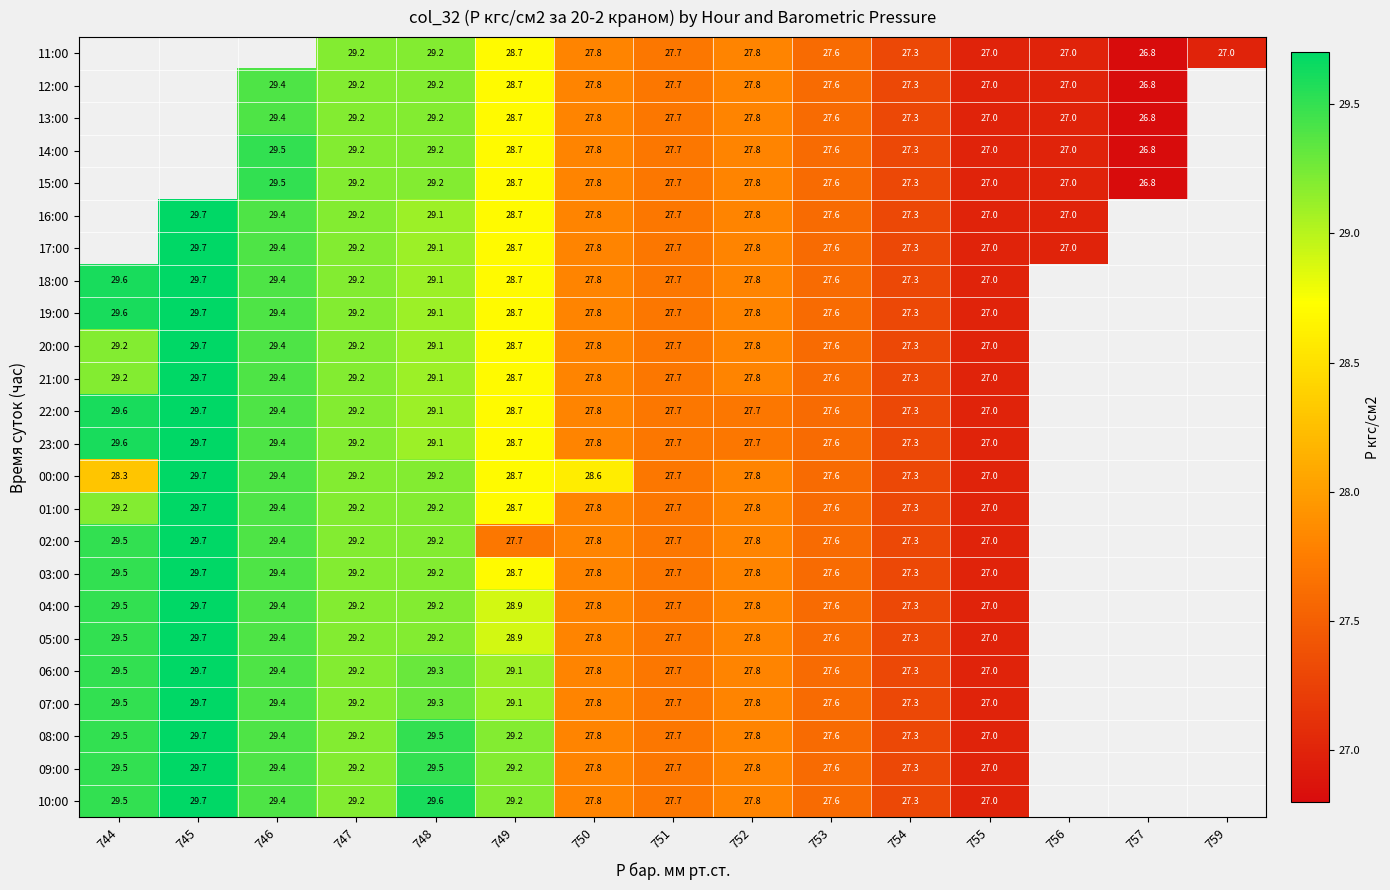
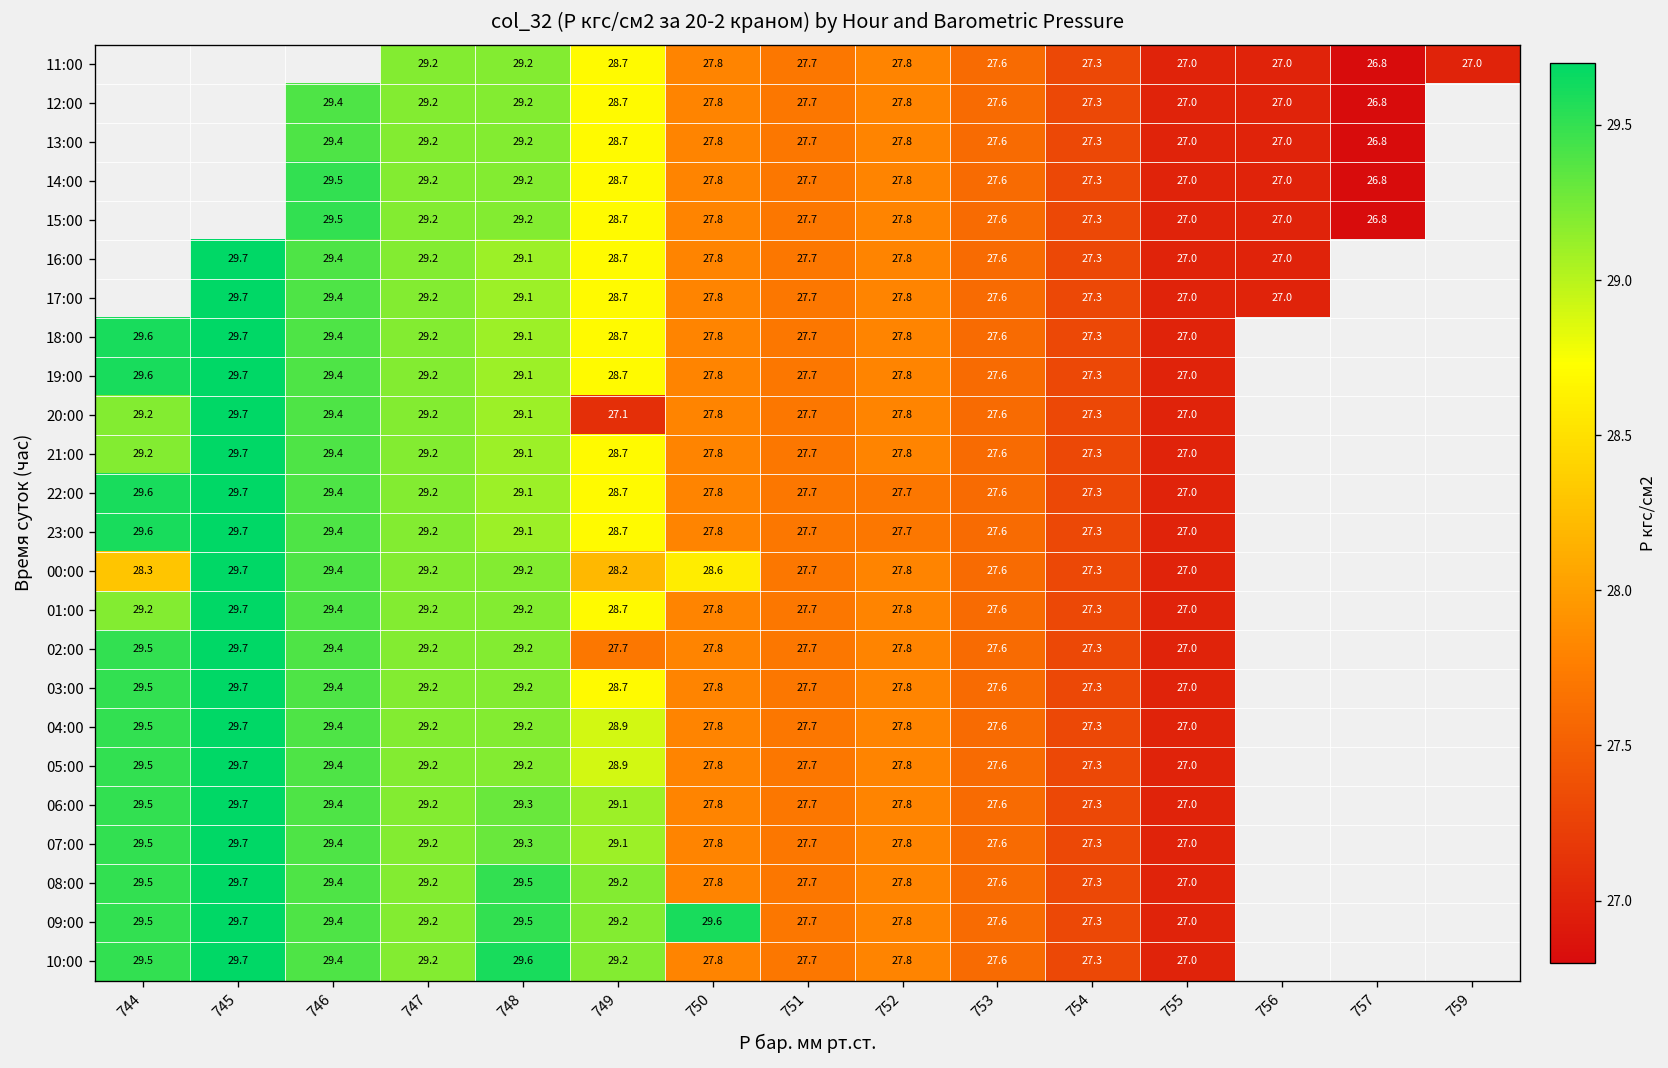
20:00, 749: 28.7 -> 27.1
00:00, 749: 28.7 -> 28.2
09:00, 750: 27.8 -> 29.6
